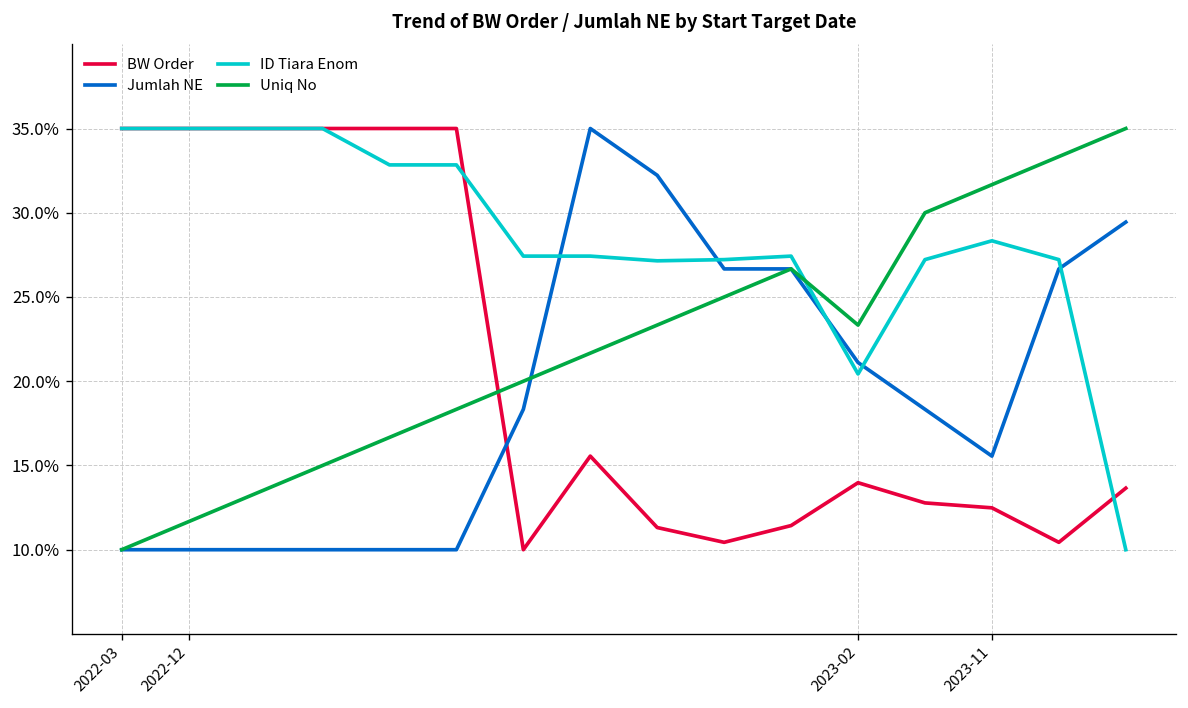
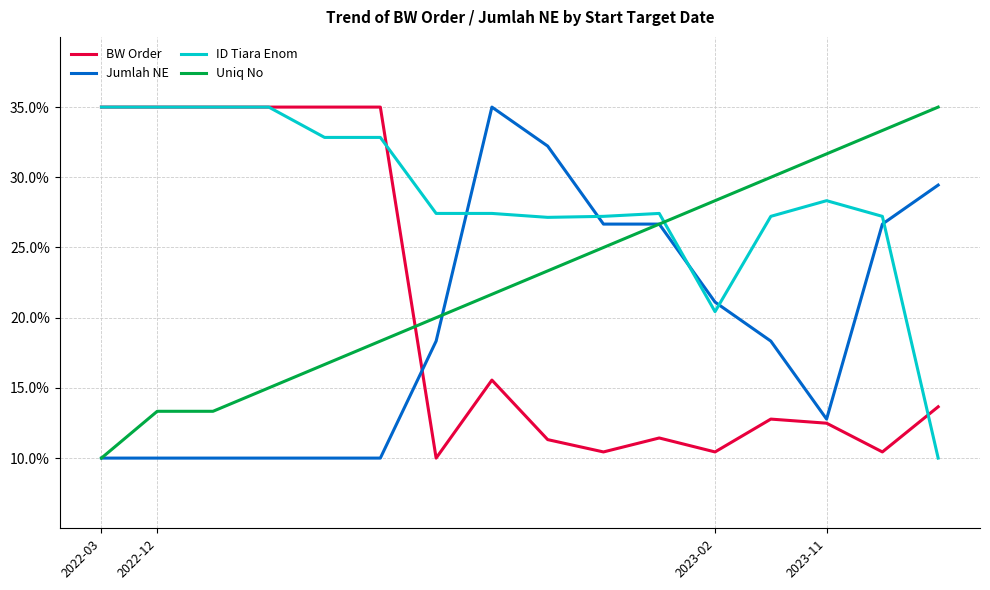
Uniq No, 2022-12: 11.7% -> 13.3%
BW Order, 2023-02: 14.0% -> 10.4%
Uniq No, 2023-02: 23.3% -> 28.3%
Jumlah NE, 2023-11: 15.6% -> 12.8%
